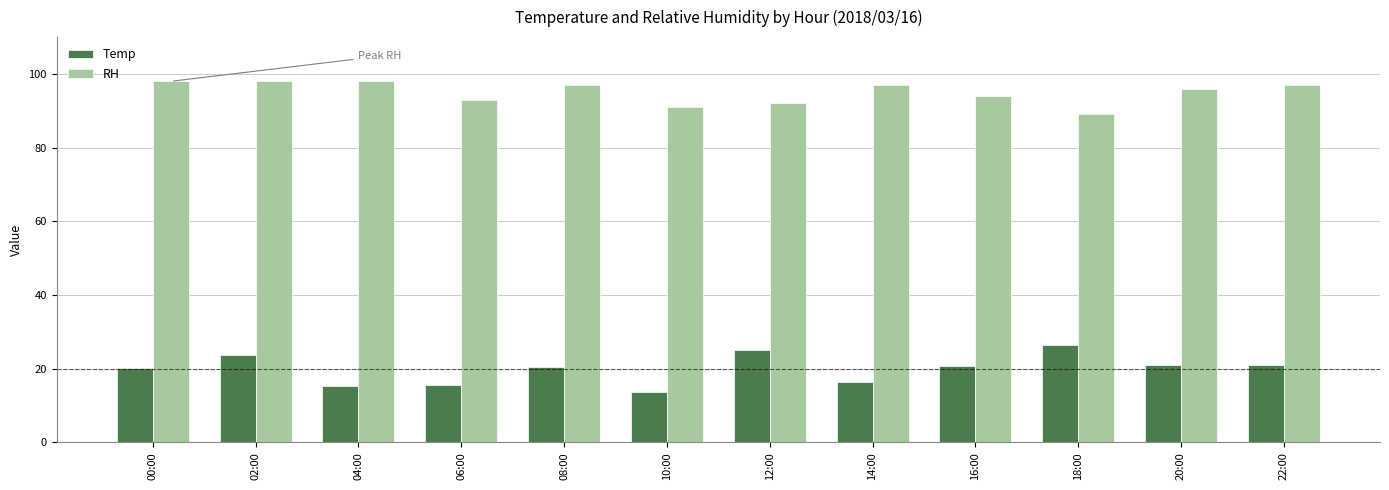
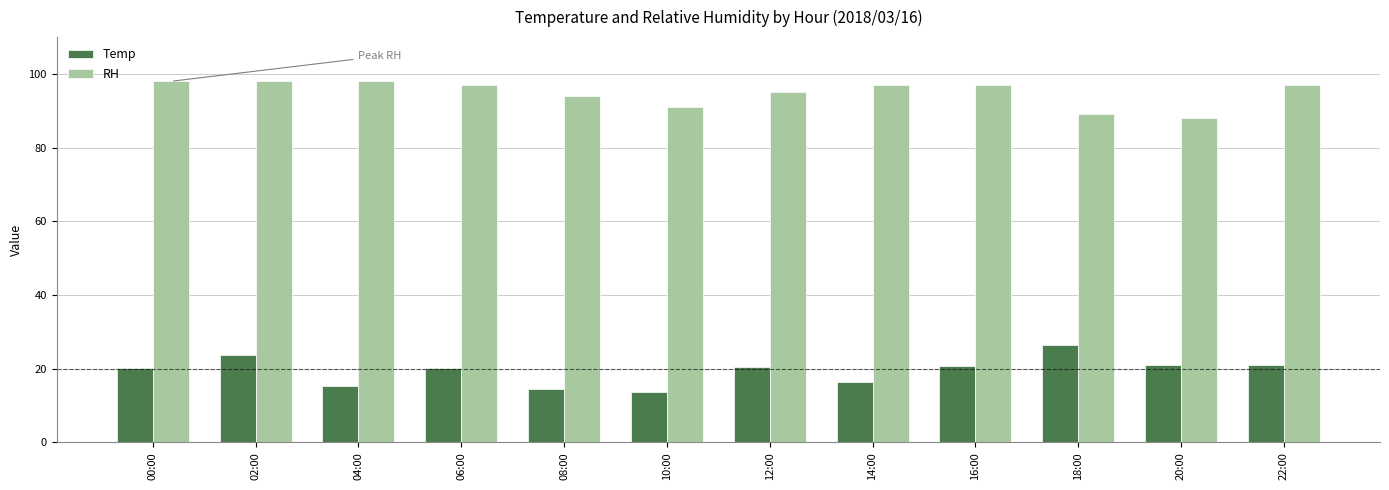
Temp, 06:00: 16 -> 20
RH, 06:00: 93 -> 97
Temp, 08:00: 20 -> 14
RH, 08:00: 97 -> 94
Temp, 12:00: 25 -> 21
RH, 12:00: 92 -> 95
RH, 16:00: 94 -> 97
RH, 20:00: 96 -> 88
